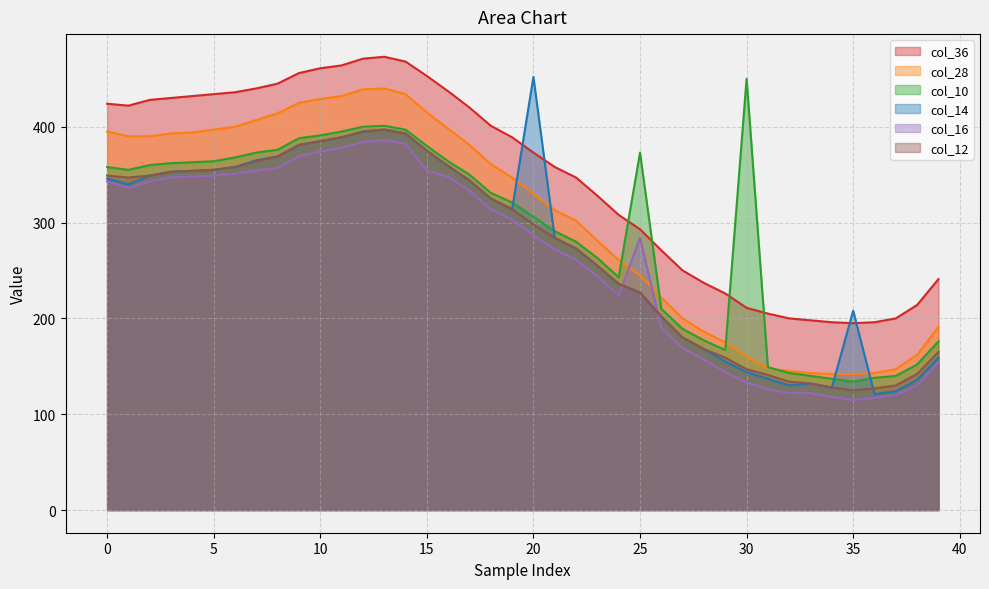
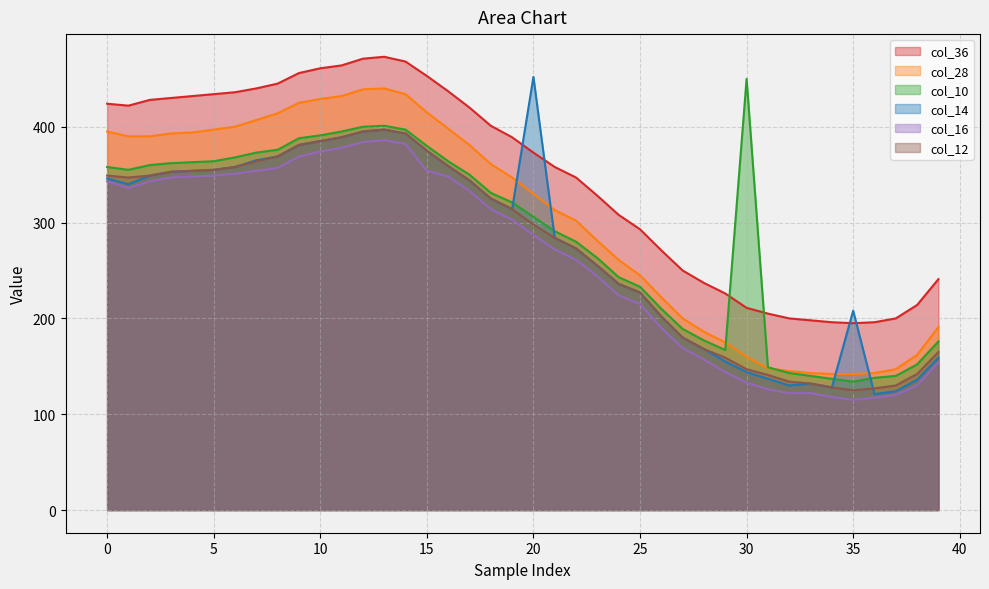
col_10, 25: 370 -> 230
col_16, 25: 280 -> 220
